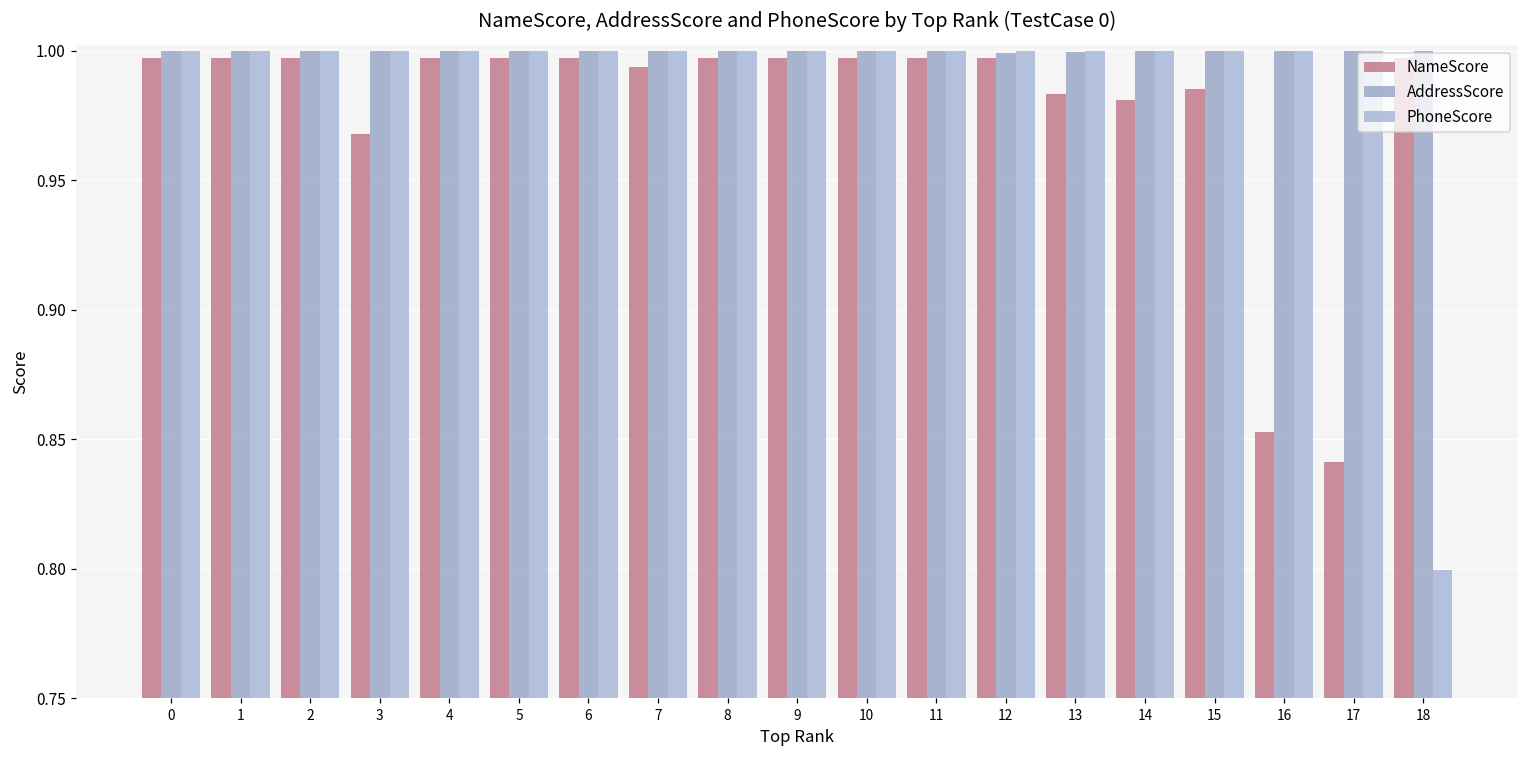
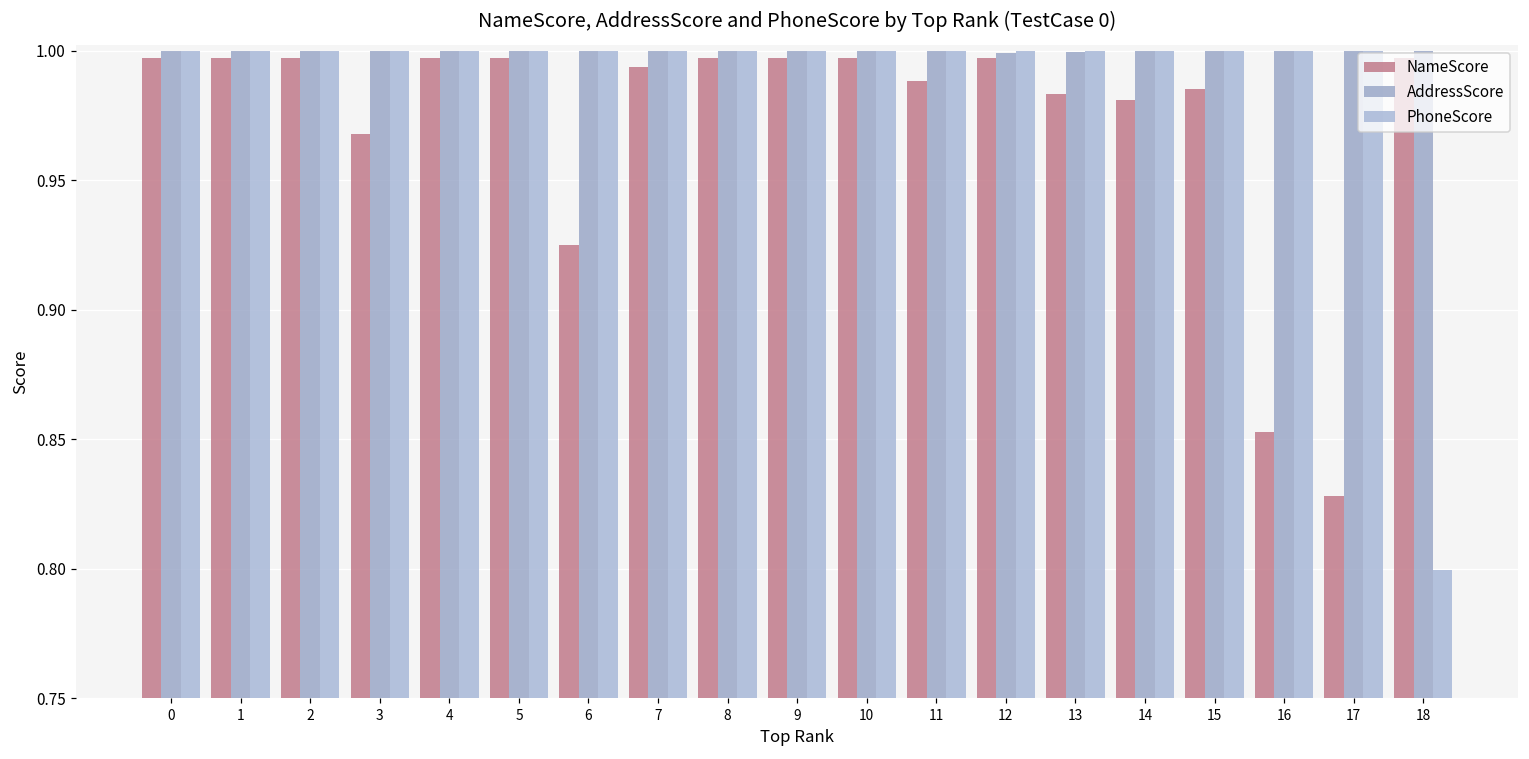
NameScore, 6: 0.997 -> 0.925
NameScore, 11: 0.997 -> 0.988
NameScore, 17: 0.841 -> 0.828
